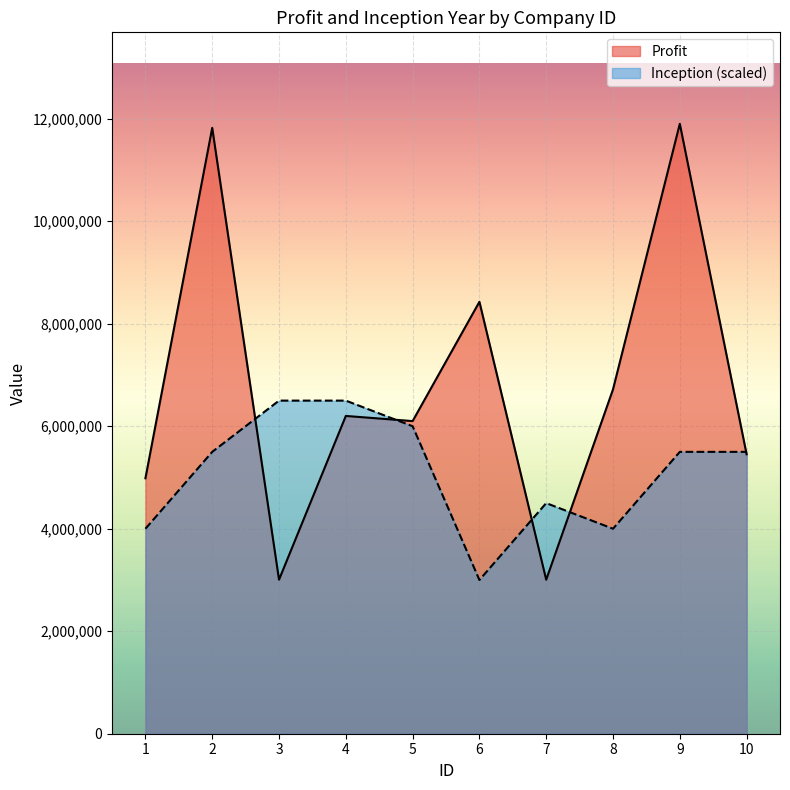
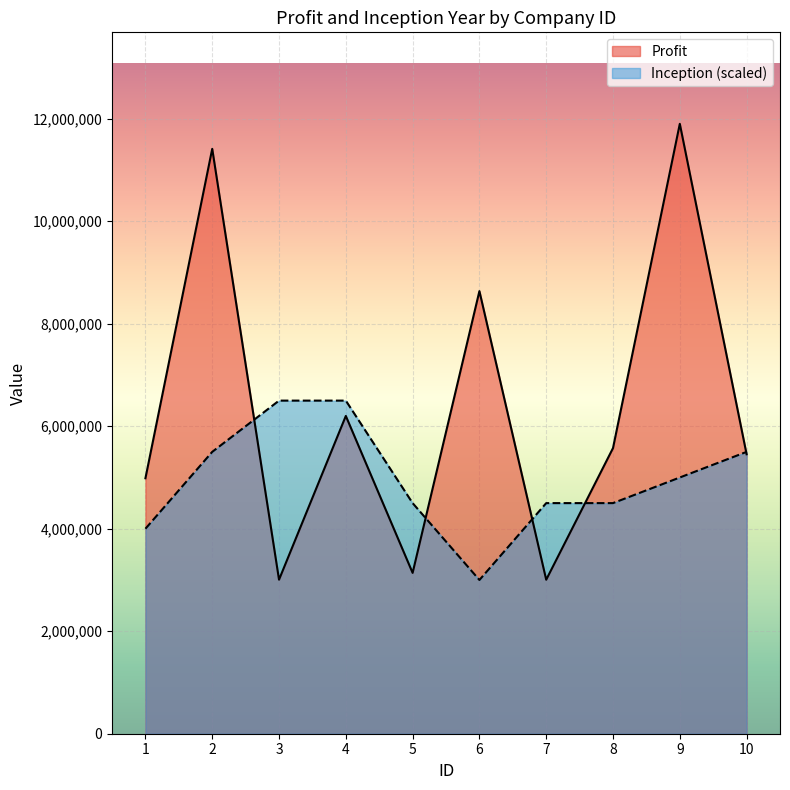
Profit, 2: 11,800,000 -> 11,400,000
Profit, 5: 6,100,000 -> 3,100,000
Inception (scaled), 5: 6,000,000 -> 4,500,000
Profit, 6: 8,400,000 -> 8,600,000
Profit, 8: 6,700,000 -> 5,600,000
Inception (scaled), 8: 4,000,000 -> 4,500,000
Inception (scaled), 9: 5,500,000 -> 5,000,000
